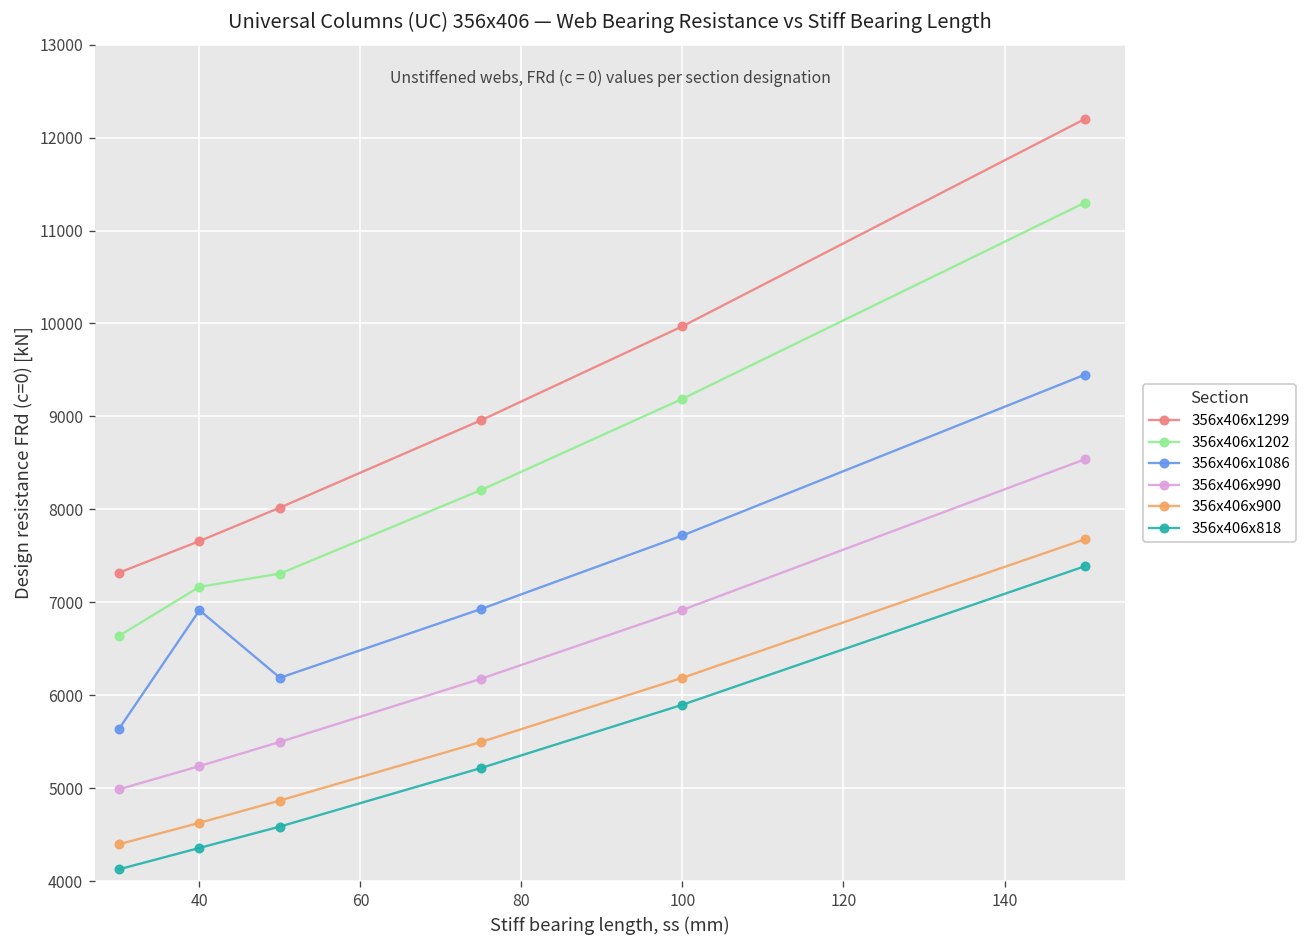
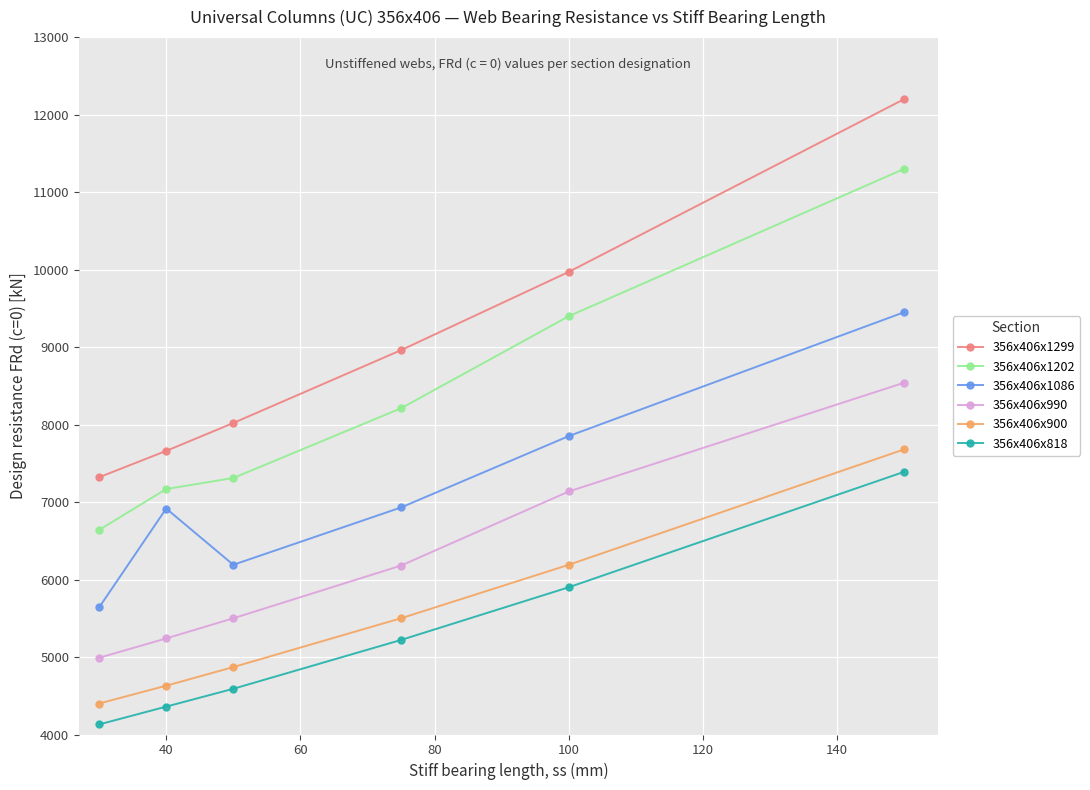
356x406x1202, 100: 9200 -> 9400
356x406x1086, 100: 7700 -> 7900
356x406x990, 100: 6900 -> 7100
